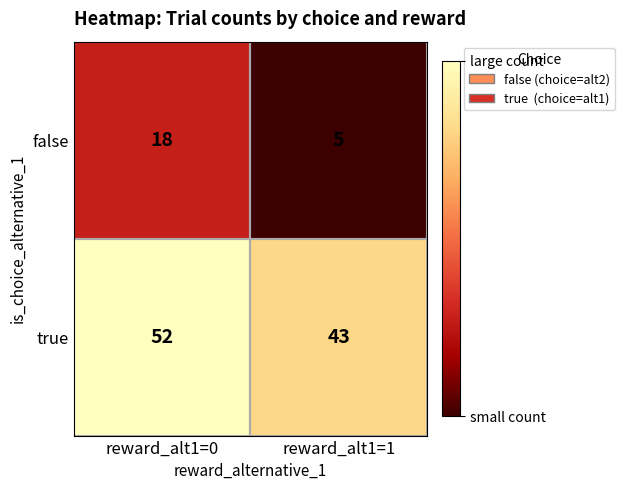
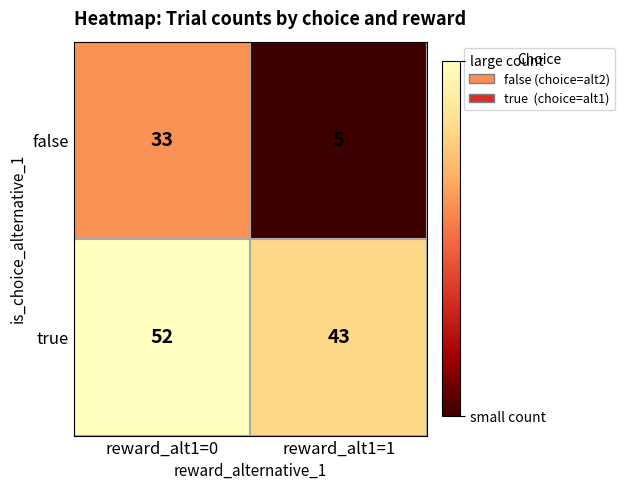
false, reward_alt1=0: 18 -> 33
